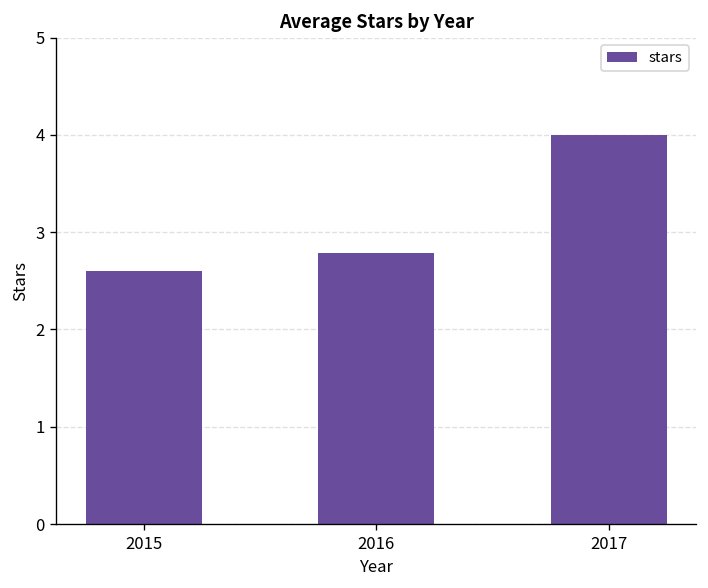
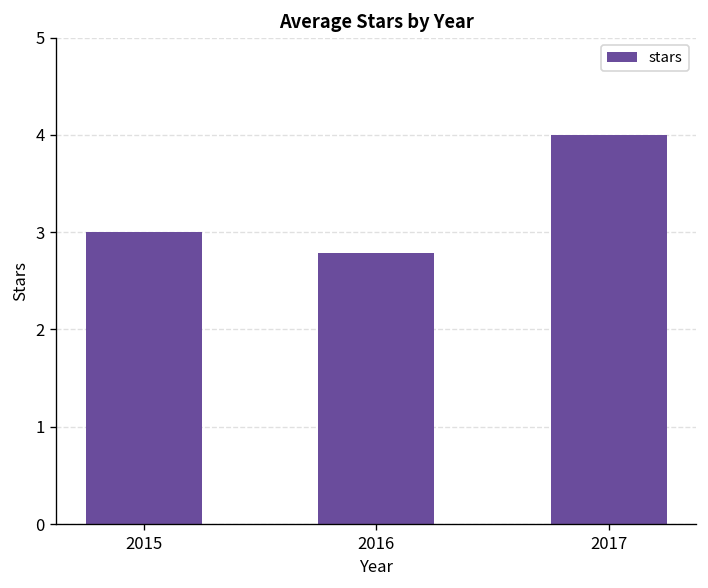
2015: 2.6 -> 3.0
